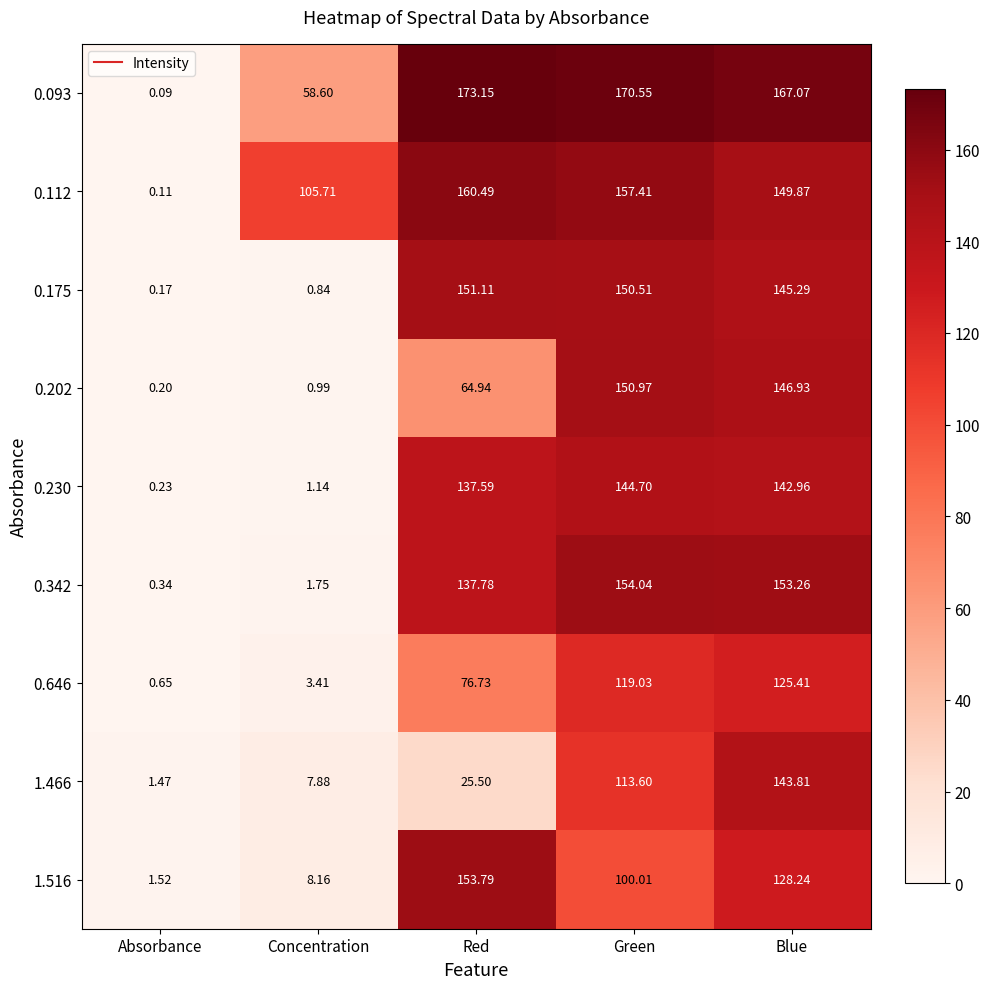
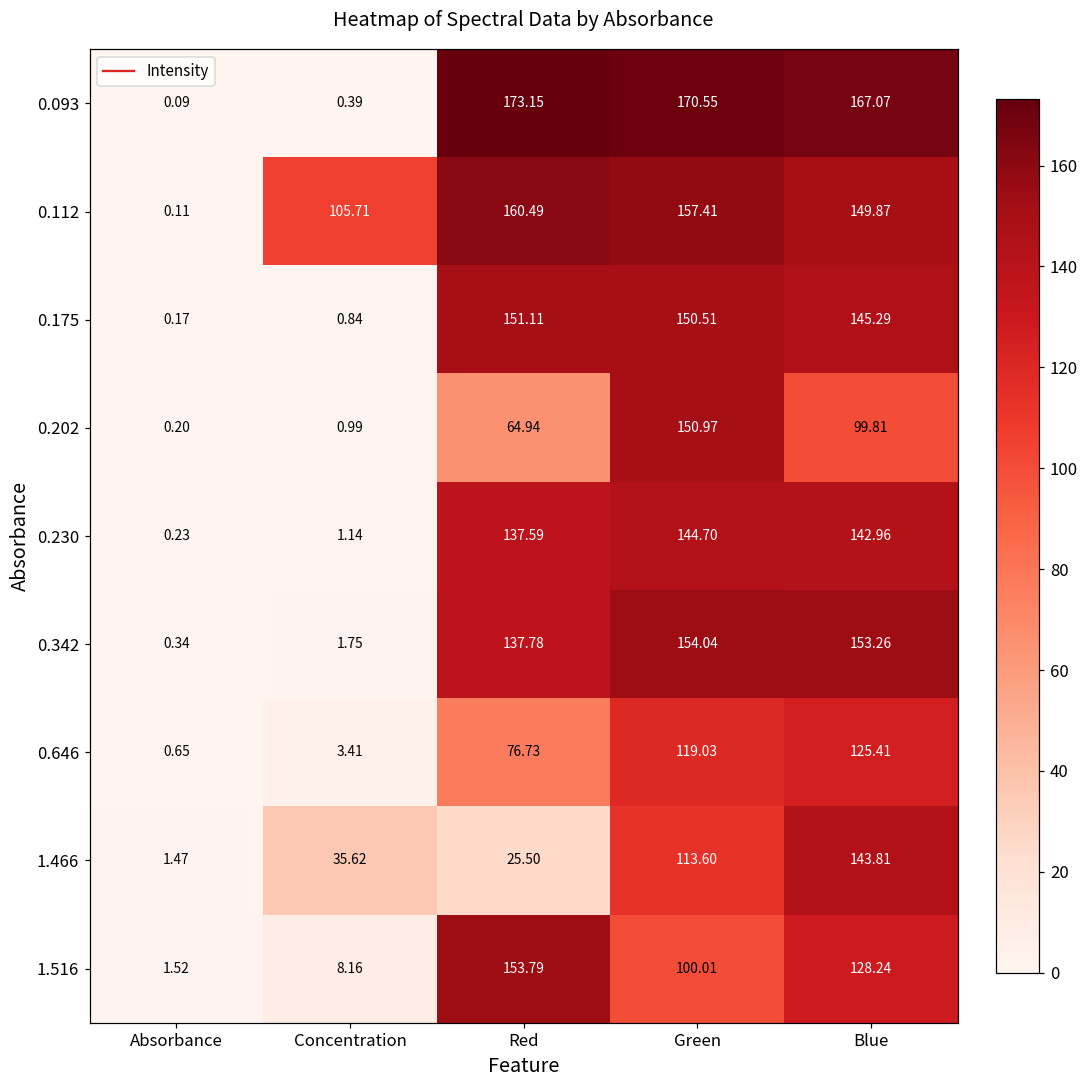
0.093, Concentration: 58.60 -> 0.39
0.202, Blue: 146.93 -> 99.81
1.466, Concentration: 7.88 -> 35.62
